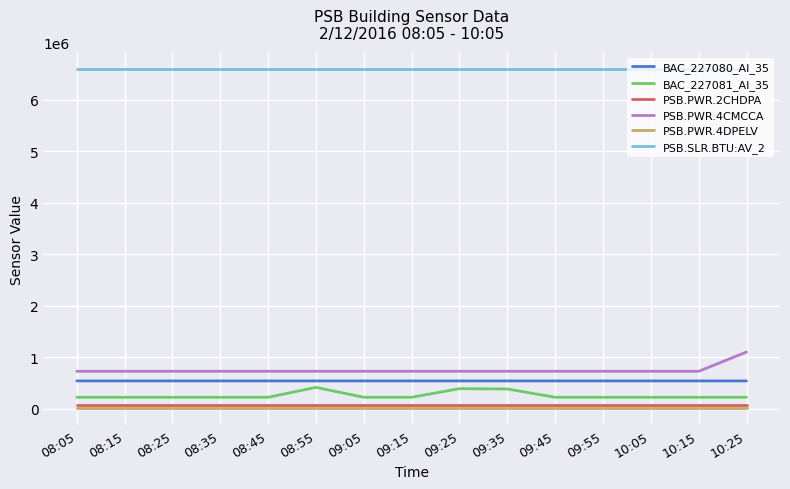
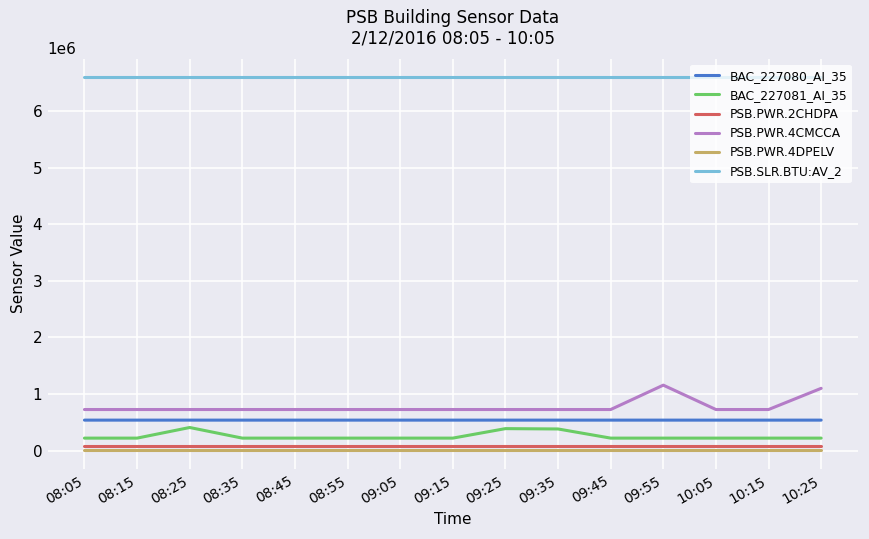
BAC_227081_AI_35, 08:25: 200000 -> 400000
BAC_227081_AI_35, 08:55: 400000 -> 200000
PSB.PWR.4CMCCA, 09:55: 700000 -> 1200000
